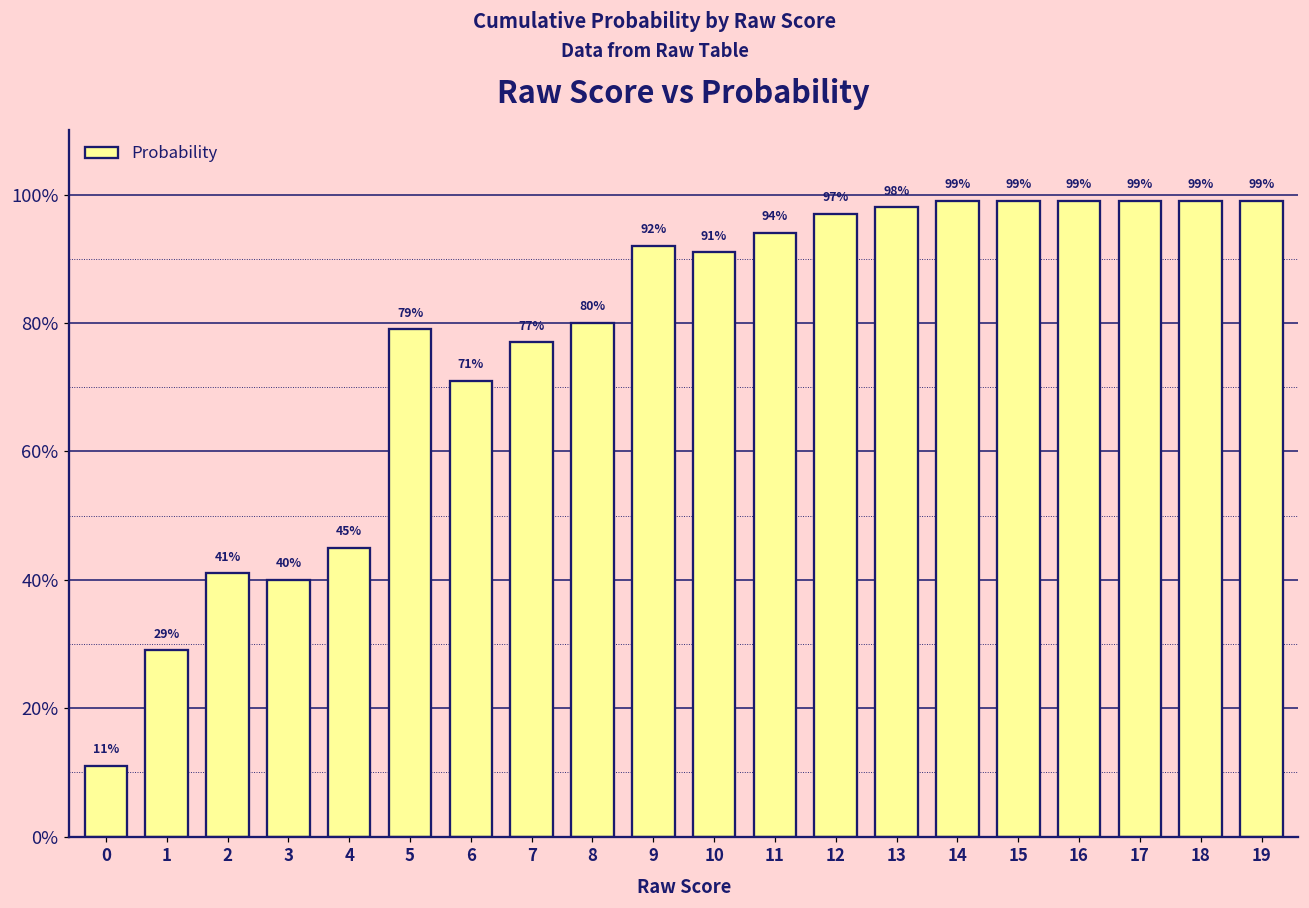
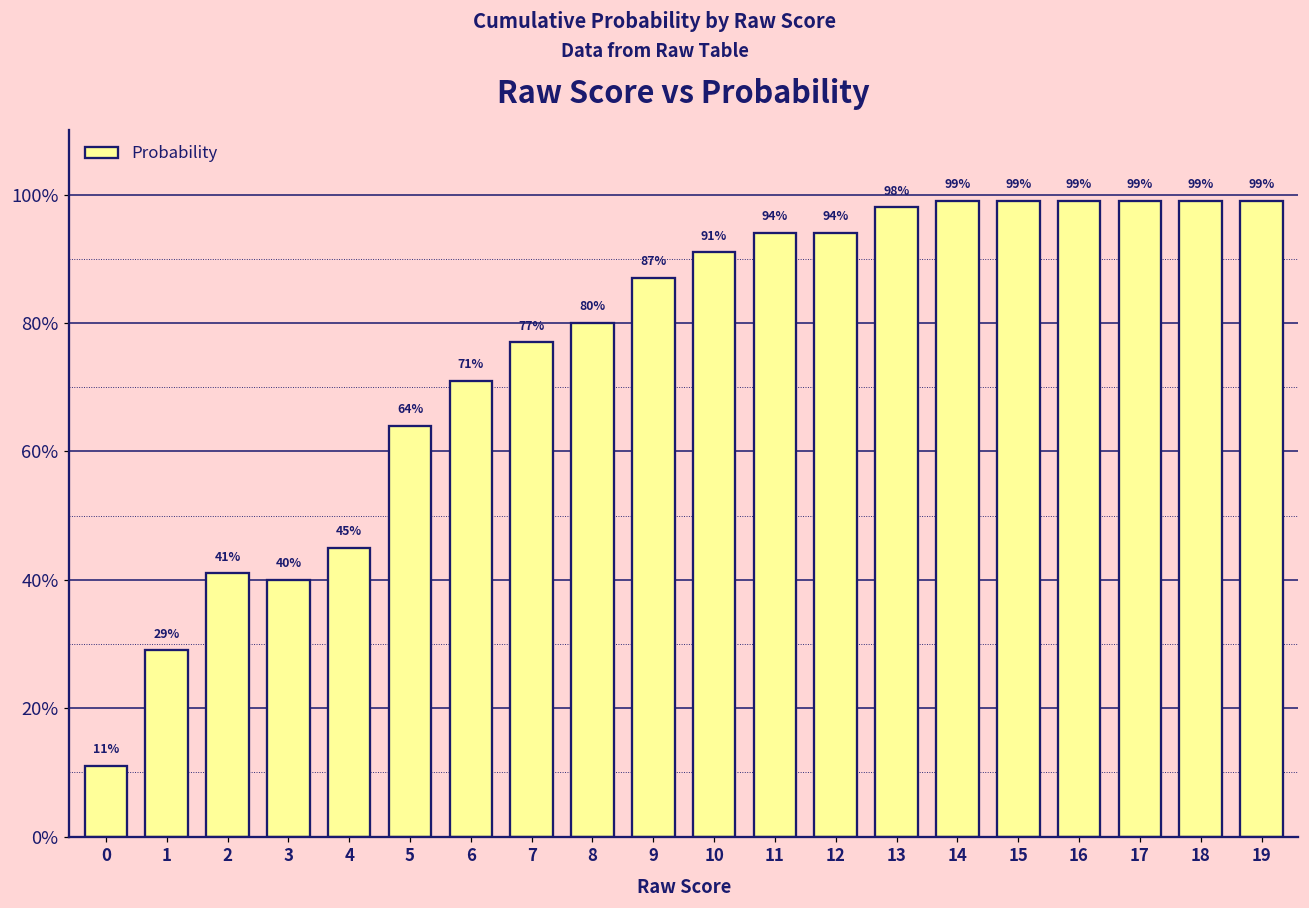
5: 79% -> 64%
9: 92% -> 87%
12: 97% -> 94%
